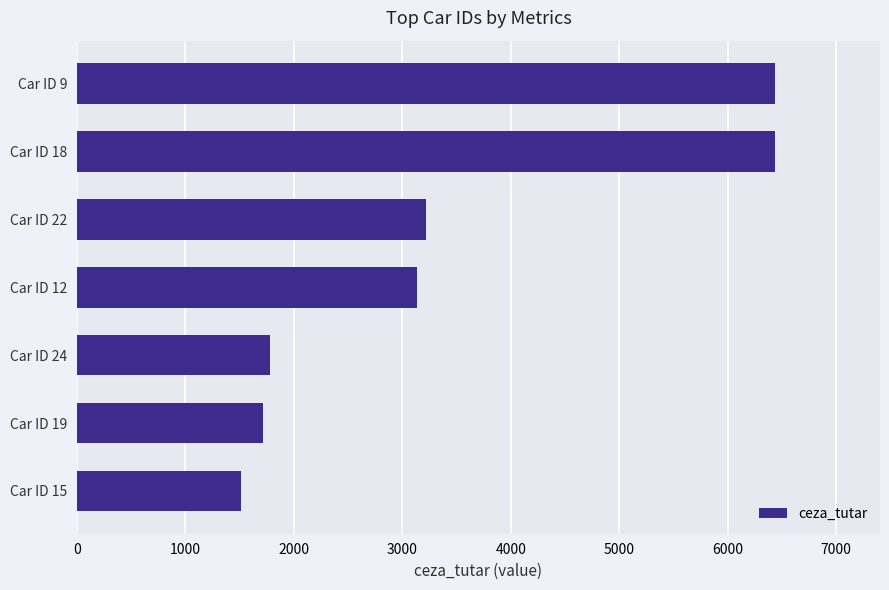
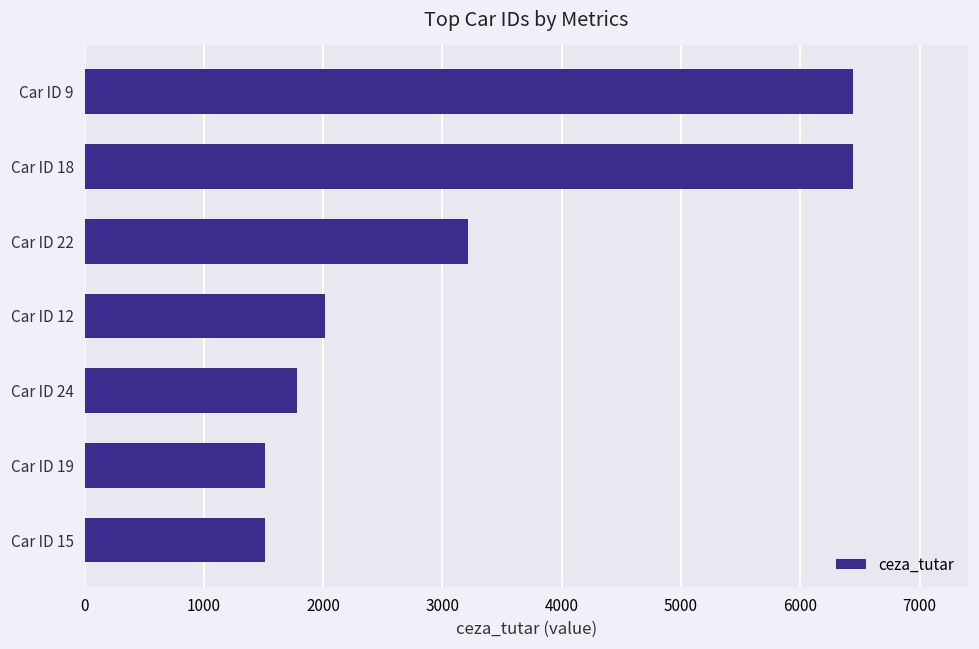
Car ID 12: 3140 -> 2020
Car ID 19: 1710 -> 1510
